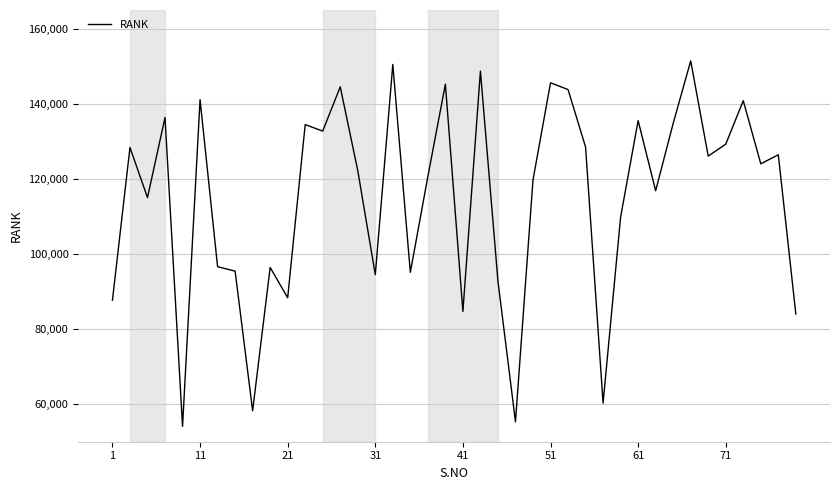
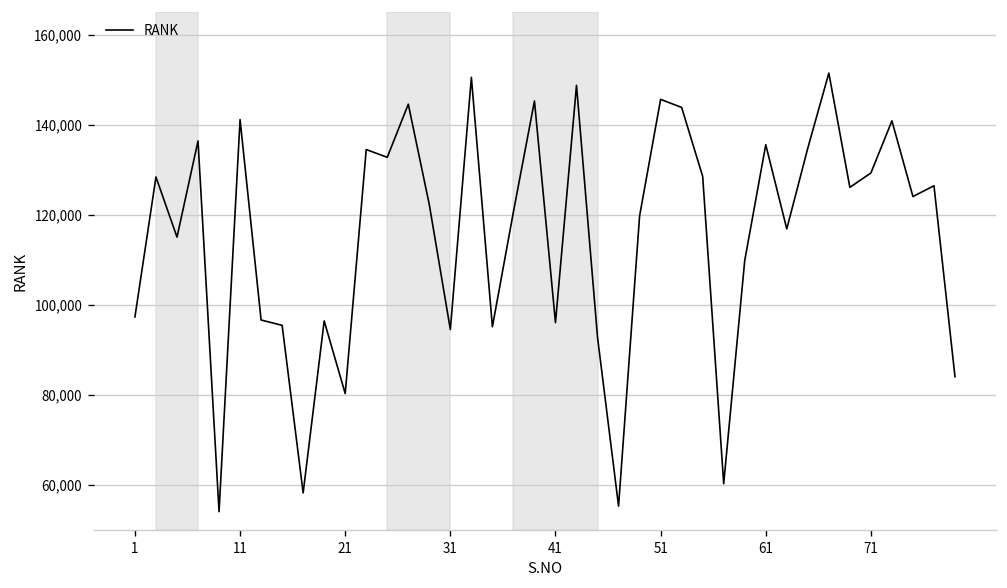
1: 88,000 -> 97,000
21: 88,000 -> 80,000
41: 85,000 -> 96,000
